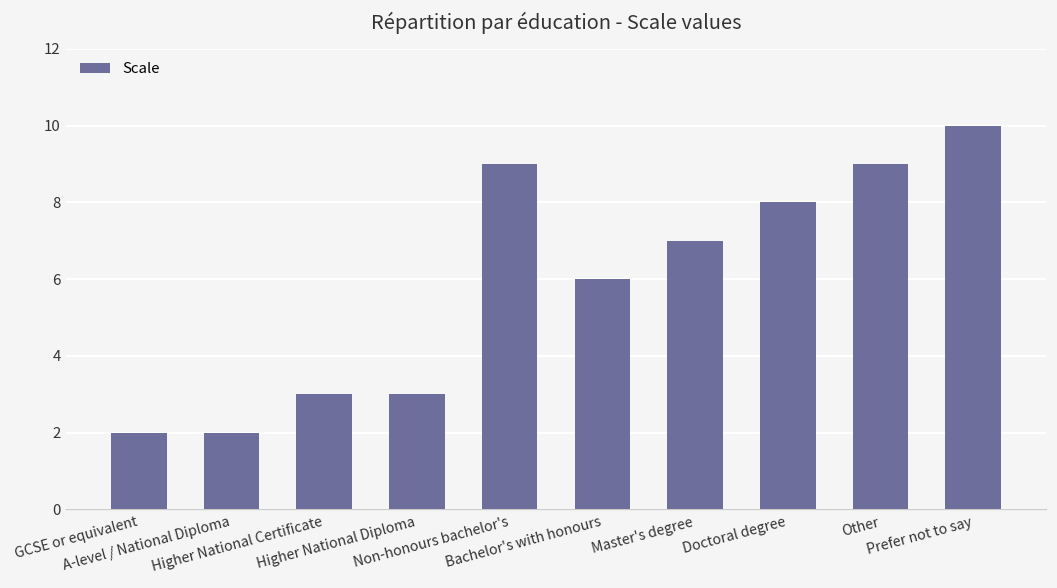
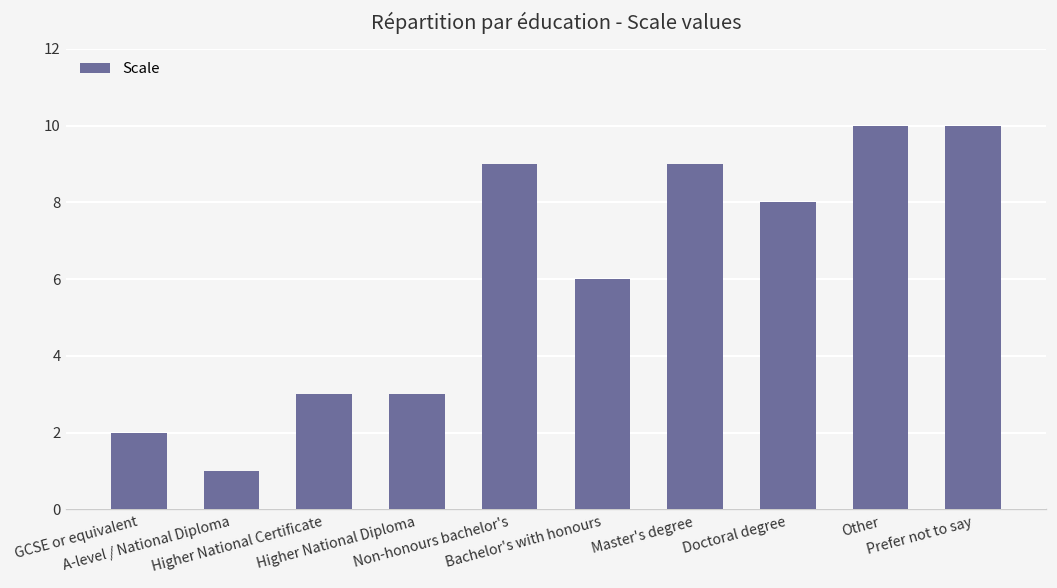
A-level / National Diploma: 2 -> 1
Master's degree: 7 -> 9
Other: 9 -> 10
